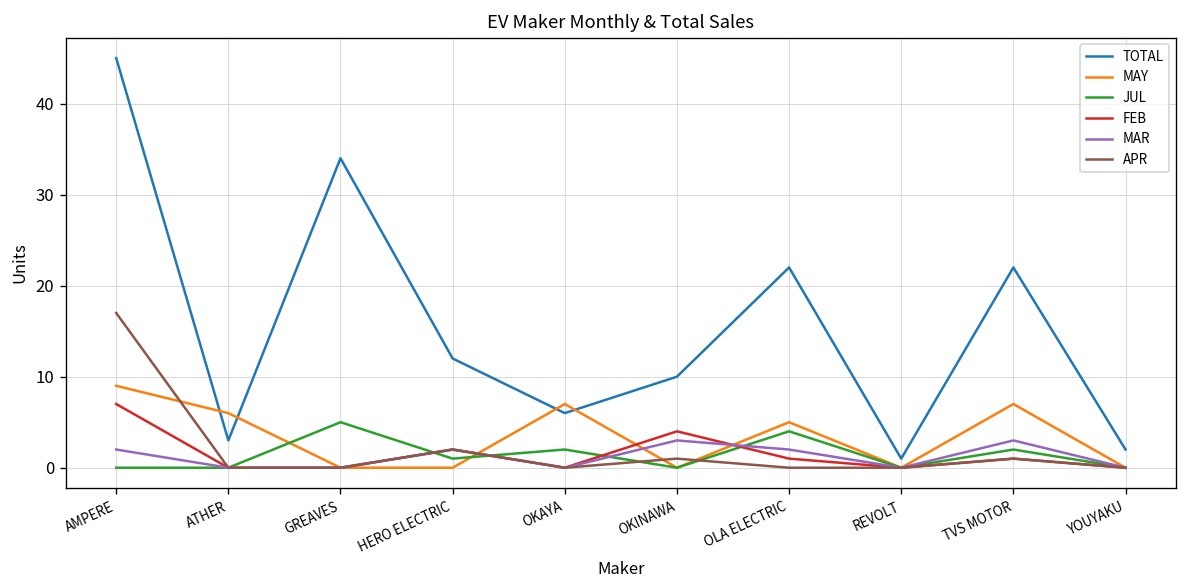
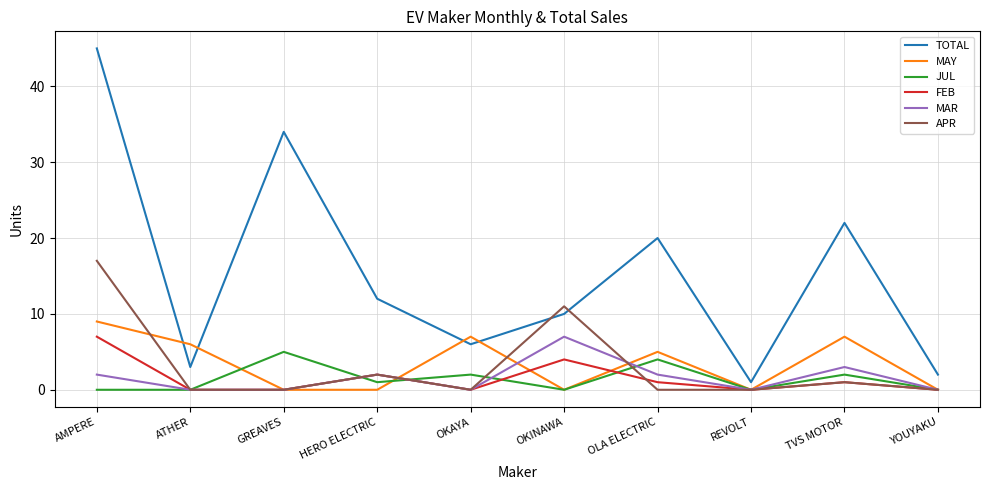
MAR, OKINAWA: 3 -> 7
APR, OKINAWA: 1 -> 11
TOTAL, OLA ELECTRIC: 22 -> 20
